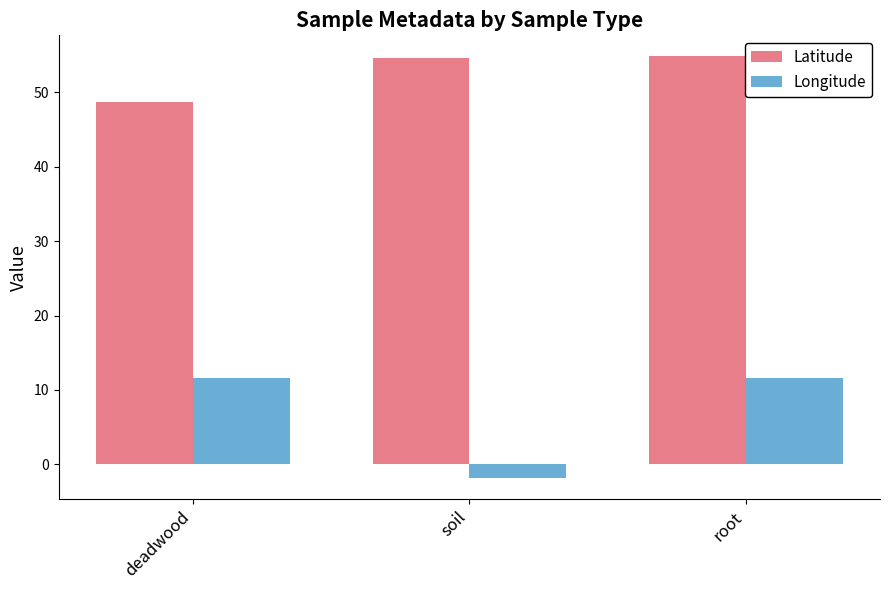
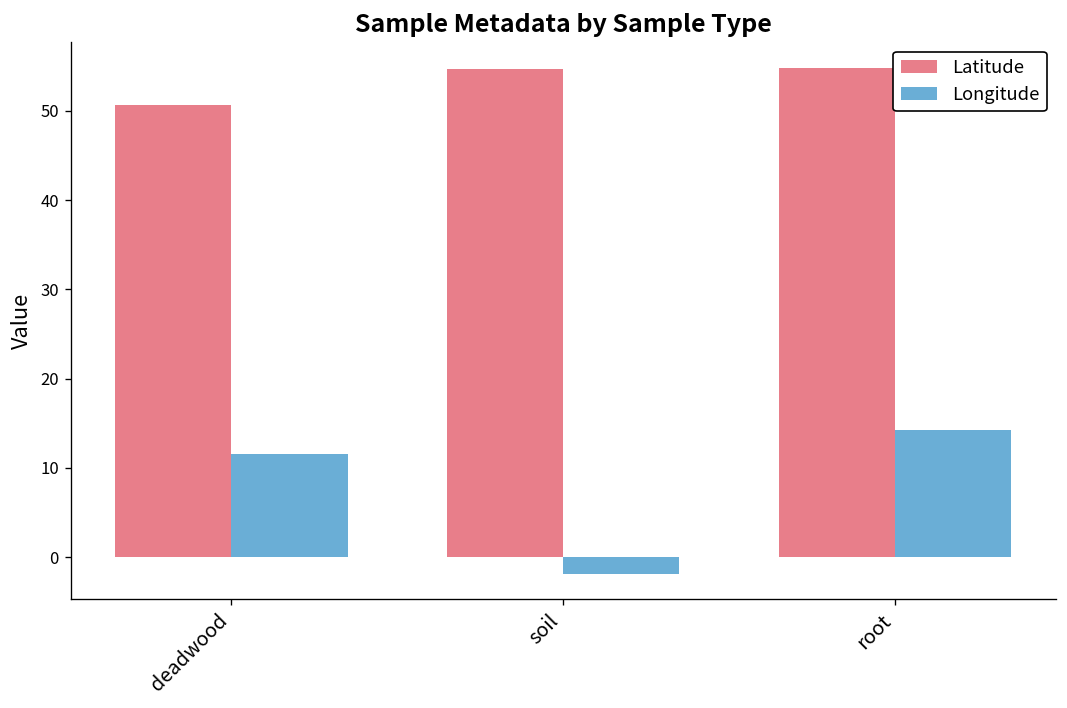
Latitude, deadwood: 49 -> 51
Longitude, root: 12 -> 14
